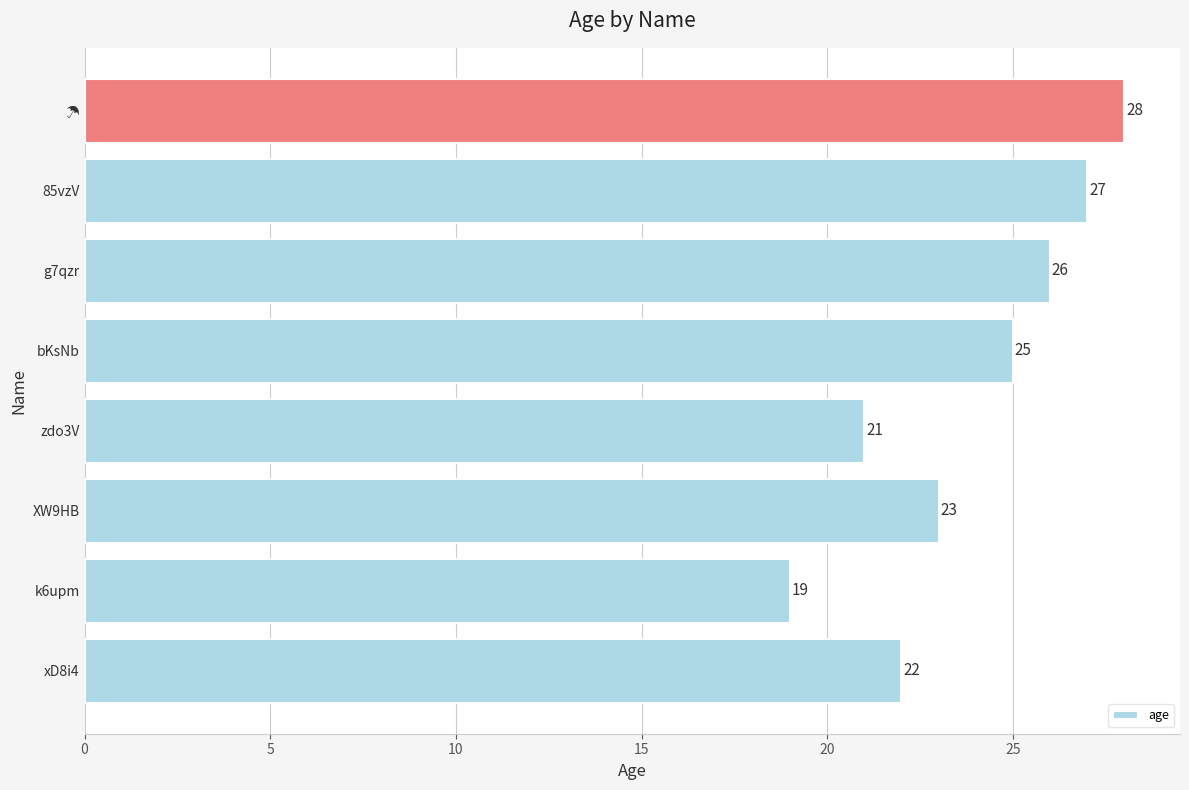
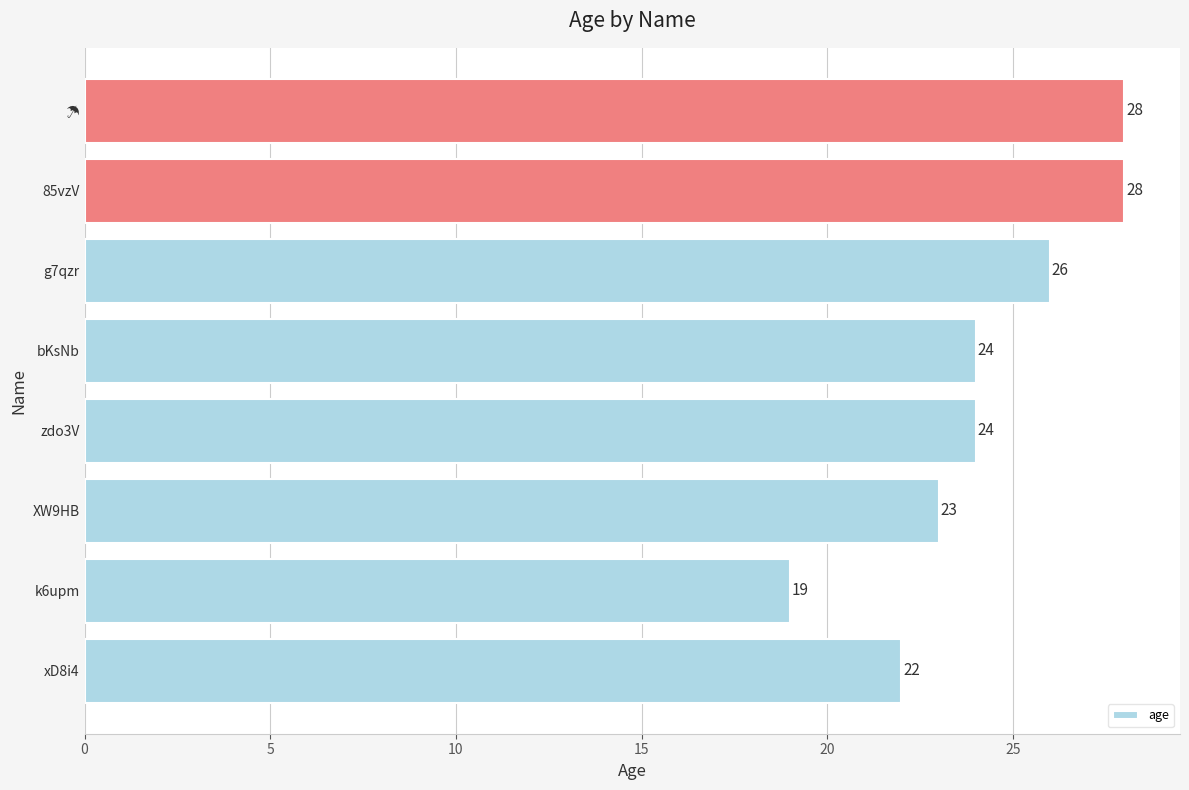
85vzV: 27 -> 28
bKsNb: 25 -> 24
zdo3V: 21 -> 24
